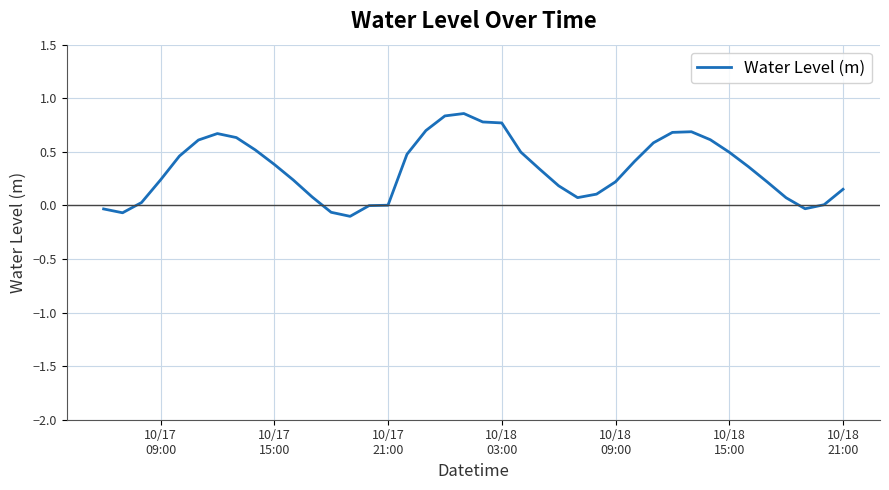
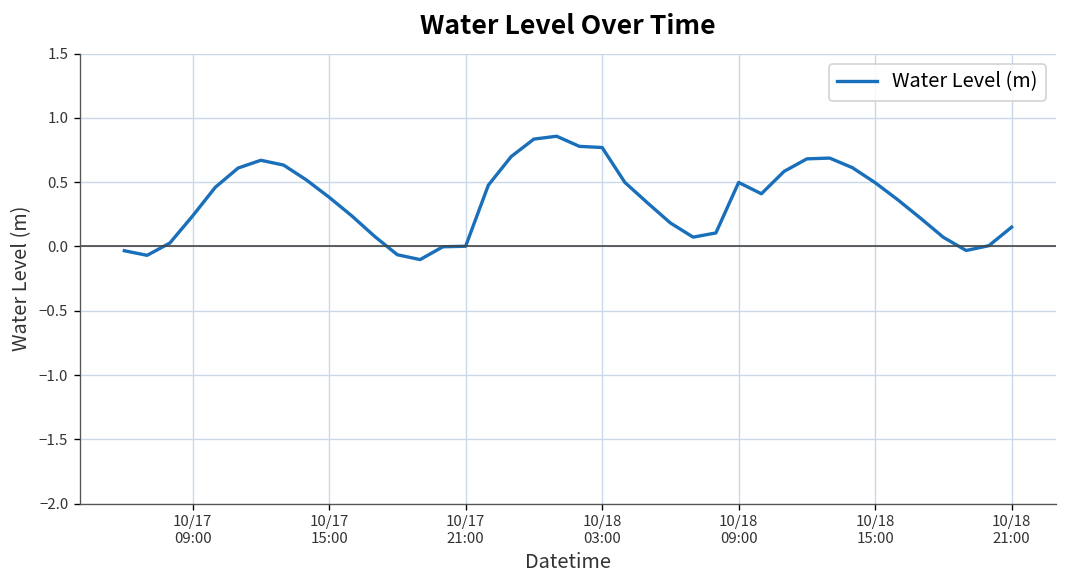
10/18 09:00: 0.22 -> 0.50
